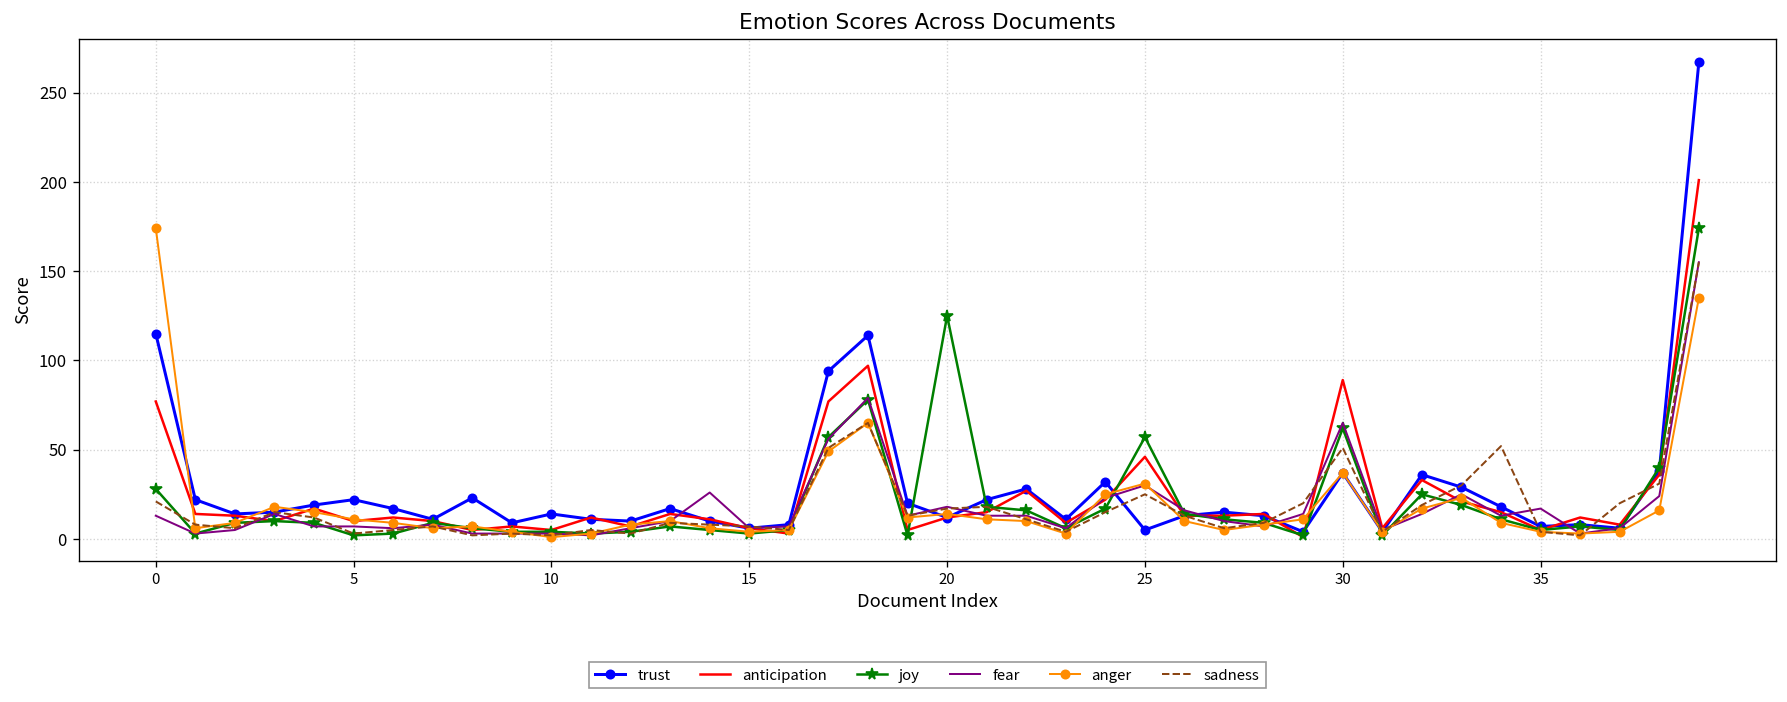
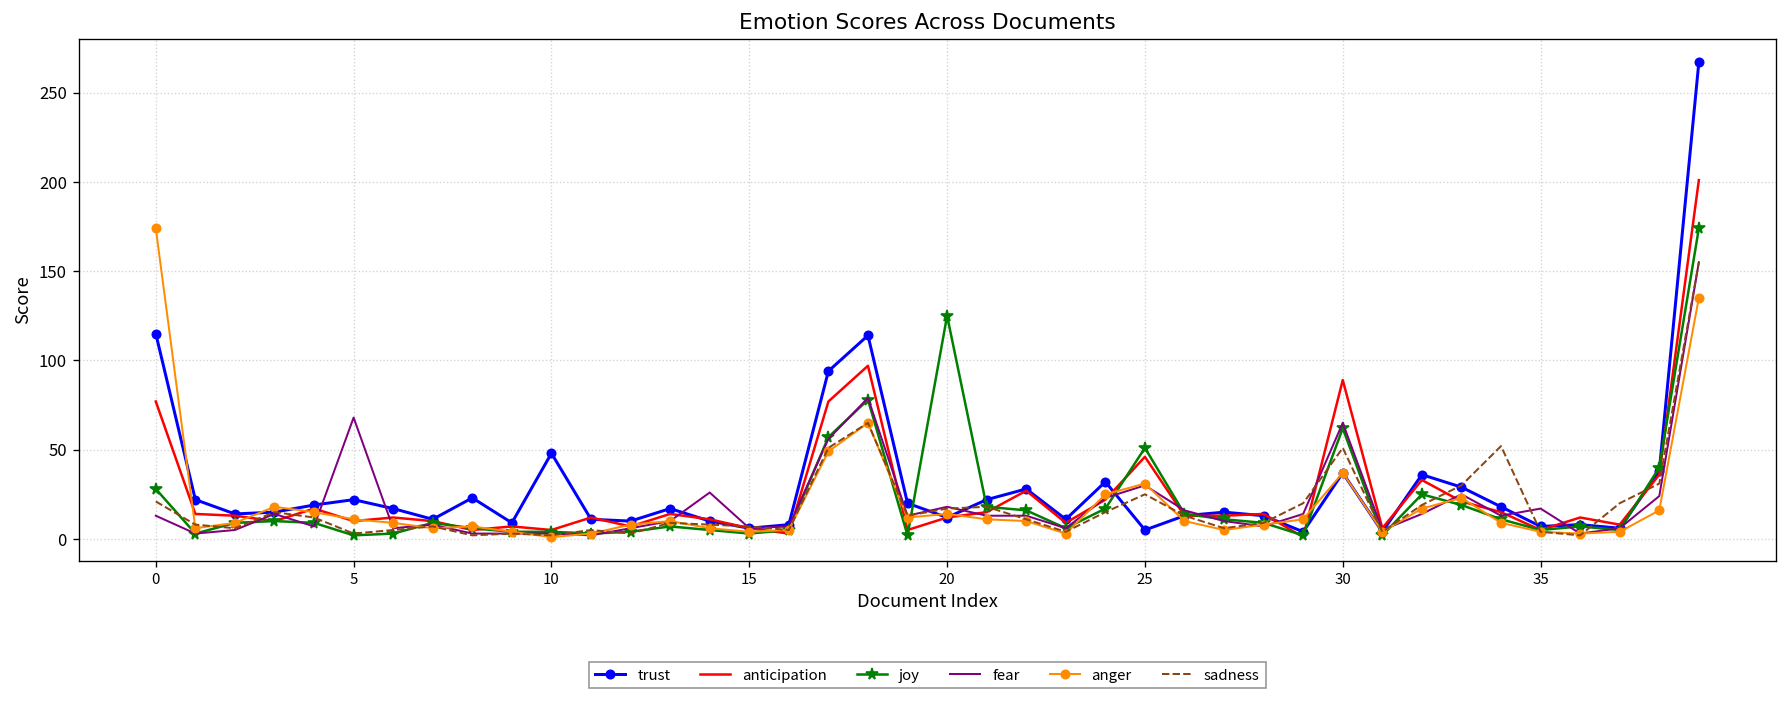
fear, 5: 7 -> 68
trust, 10: 14 -> 48
joy, 25: 57 -> 51
